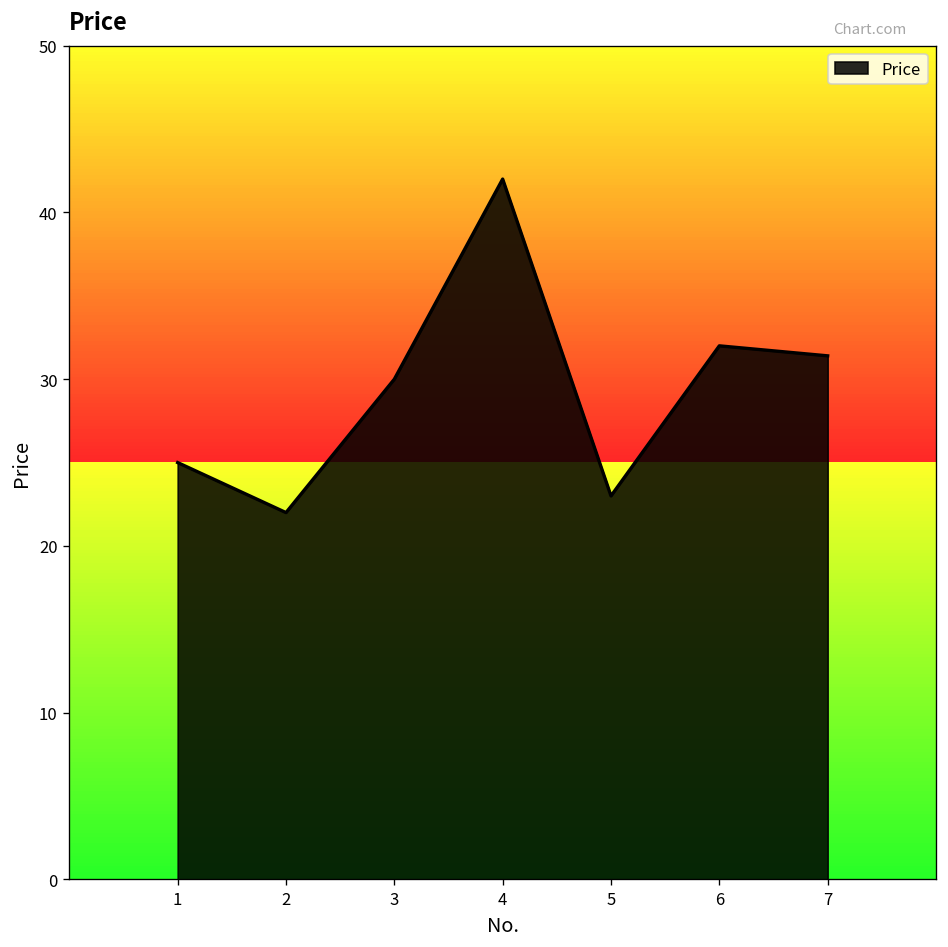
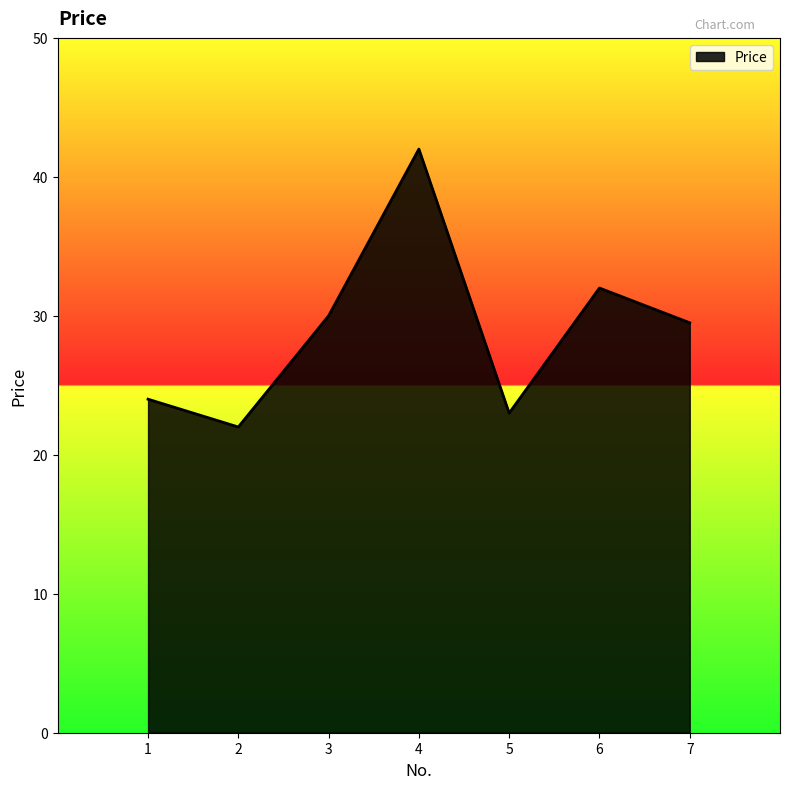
1: 25 -> 24
7: 31.4 -> 29.5
